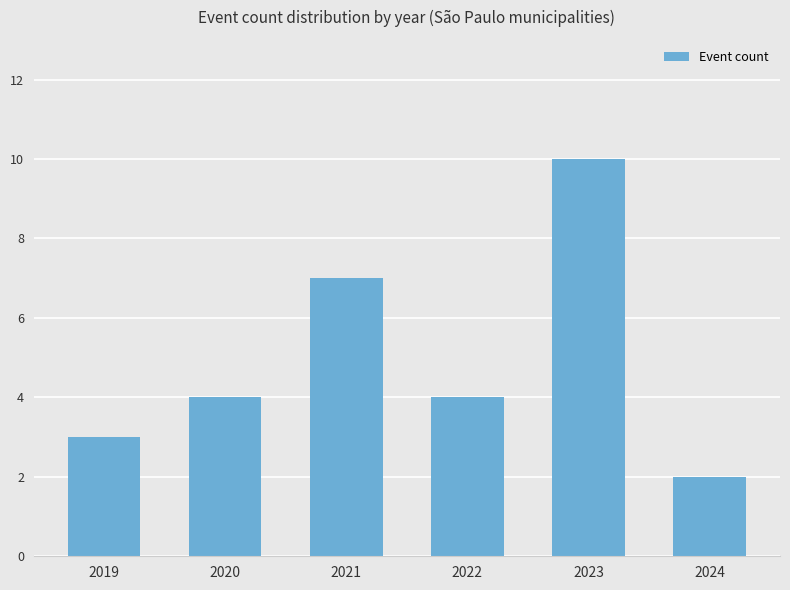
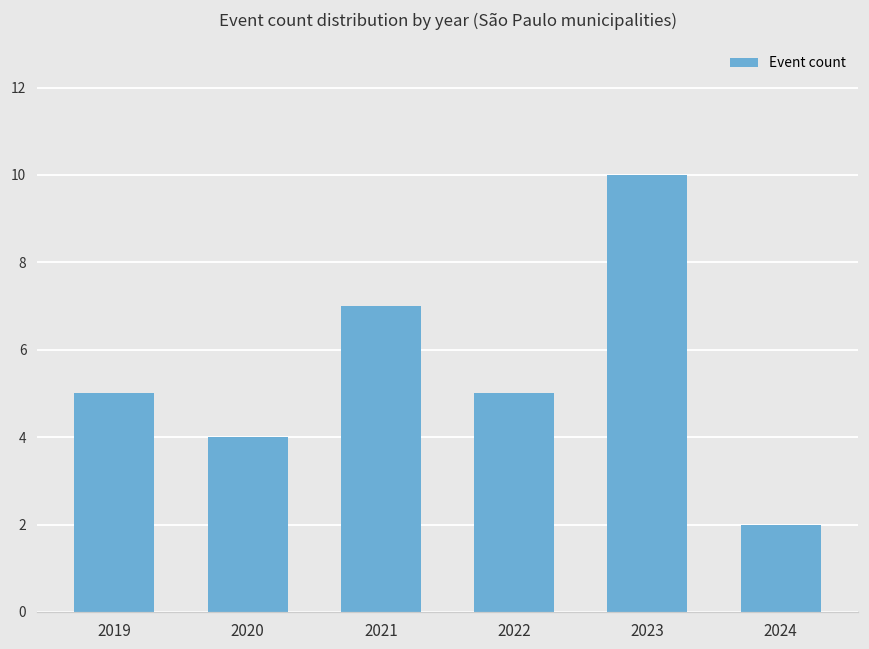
2019: 3 -> 5
2022: 4 -> 5
